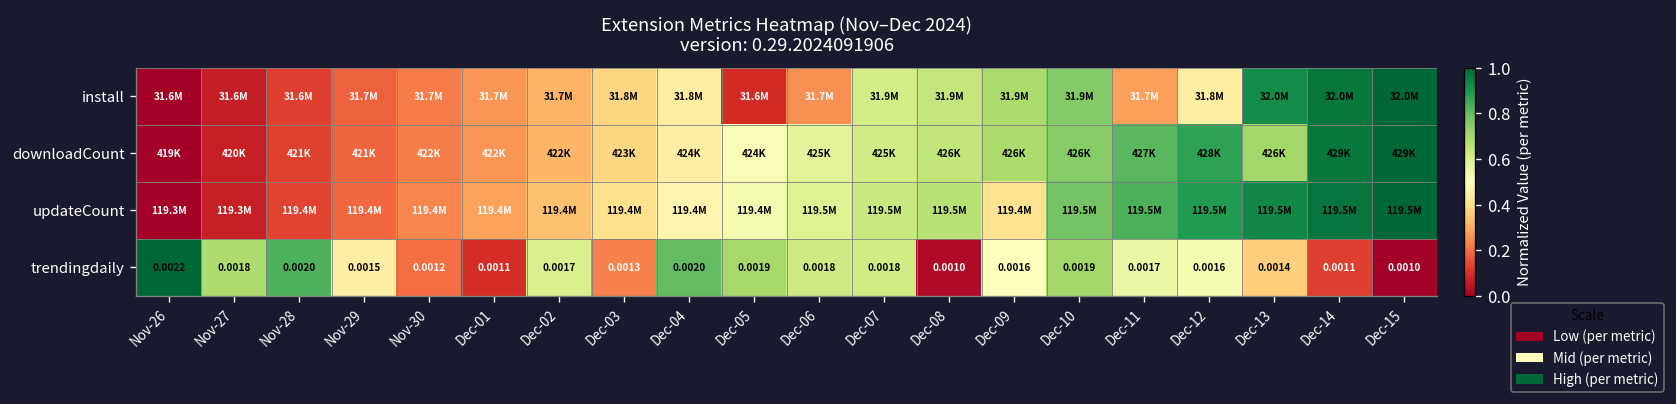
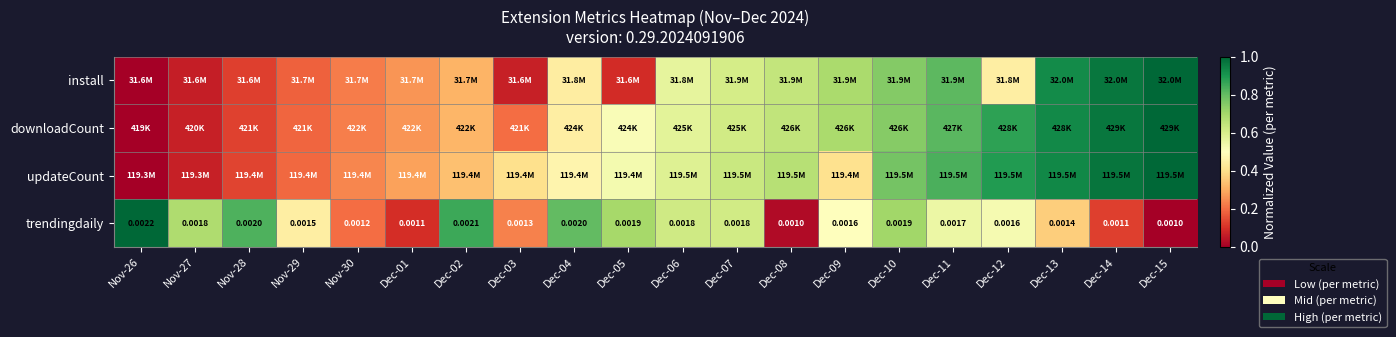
install, Dec-03: 31.8M -> 31.6M
install, Dec-06: 31.7M -> 31.8M
install, Dec-11: 31.7M -> 31.9M
downloadCount, Dec-03: 423K -> 421K
downloadCount, Dec-13: 426K -> 428K
trendingdaily, Dec-02: 0.0017 -> 0.0021
